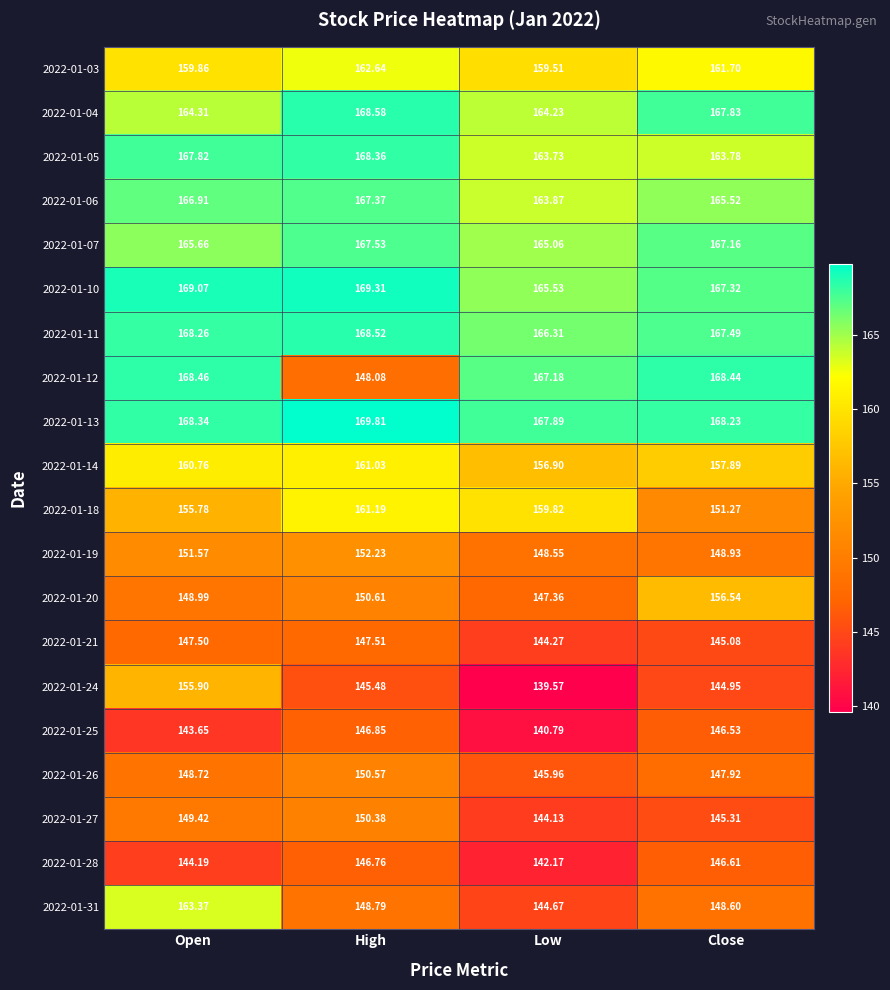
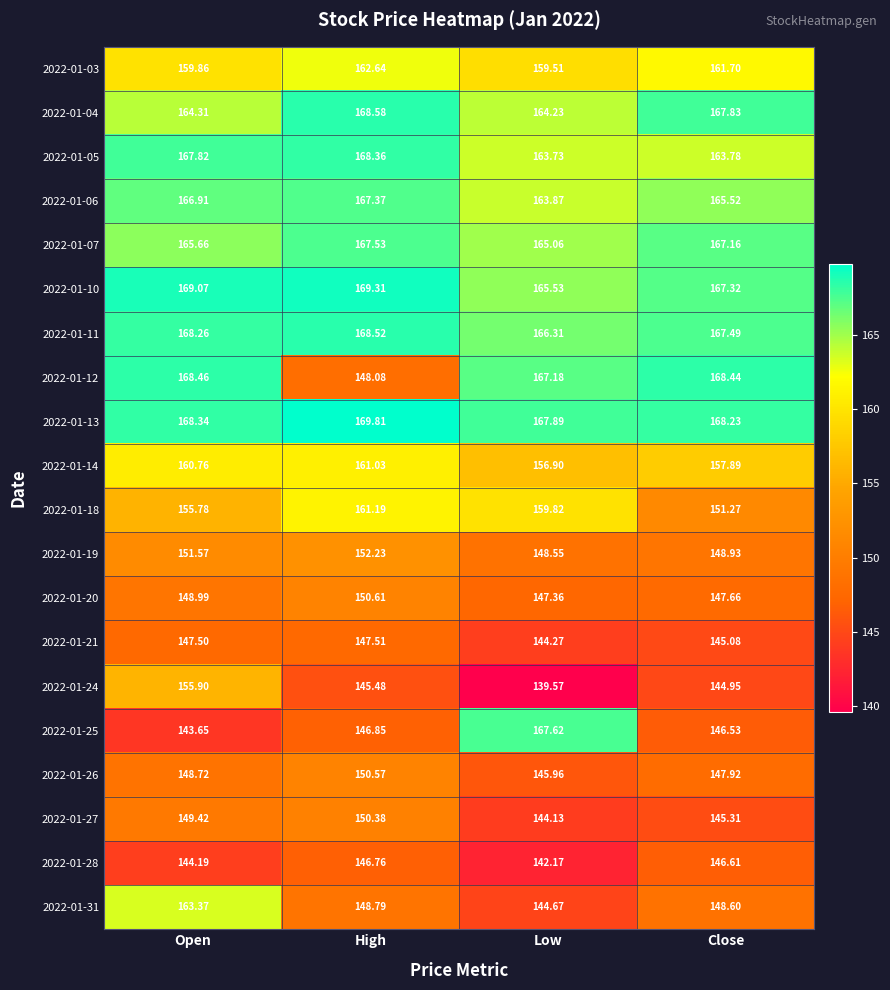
2022-01-20, Close: 156.54 -> 147.66
2022-01-25, Low: 140.79 -> 167.62
